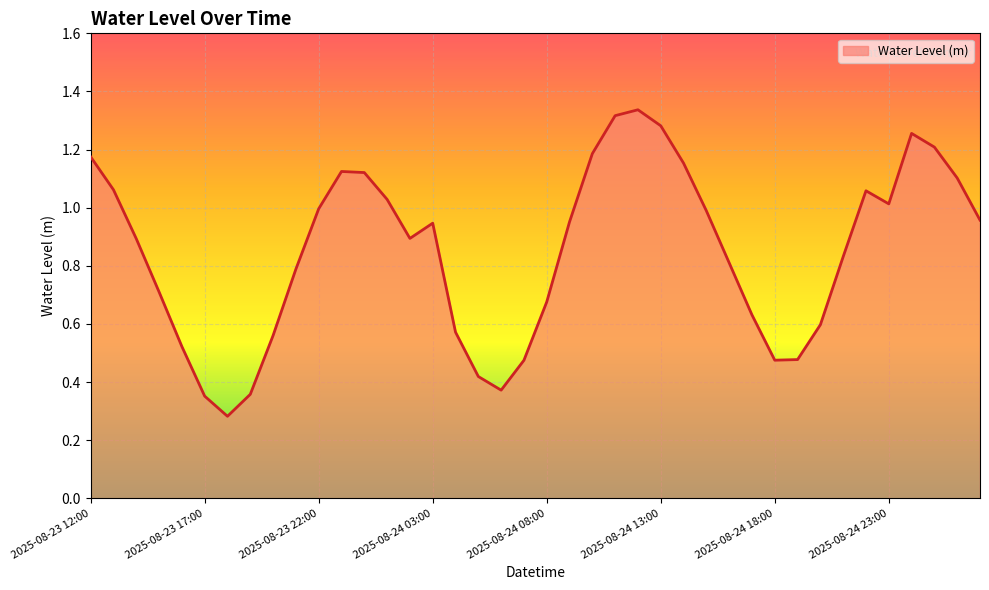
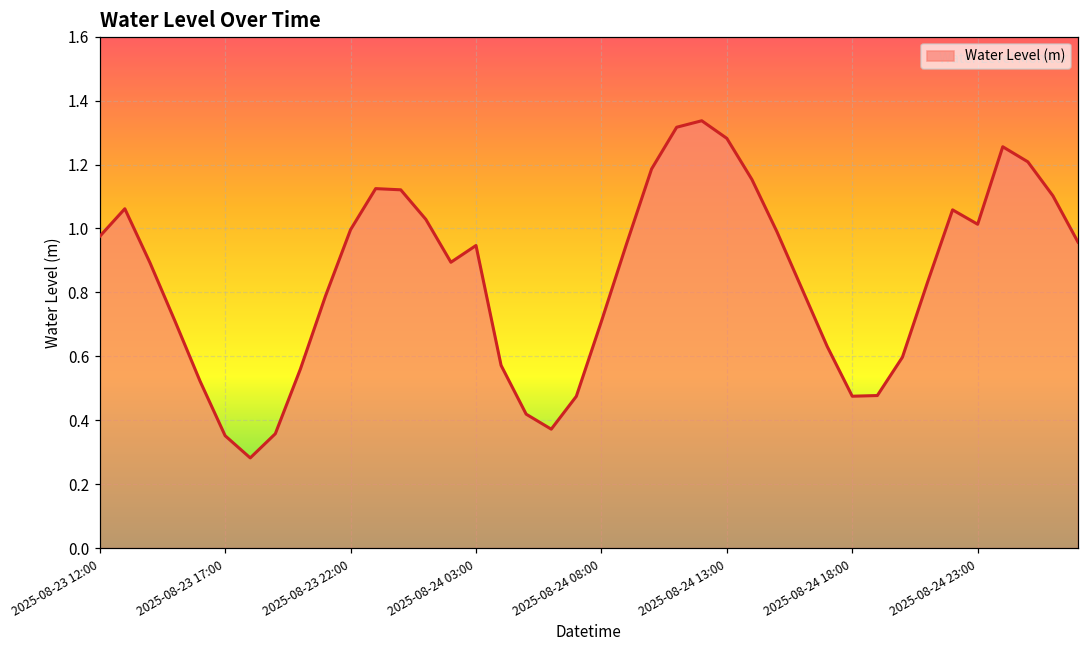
2025-08-23 12:00: 1.18 -> 0.98
2025-08-24 08:00: 0.68 -> 0.71
